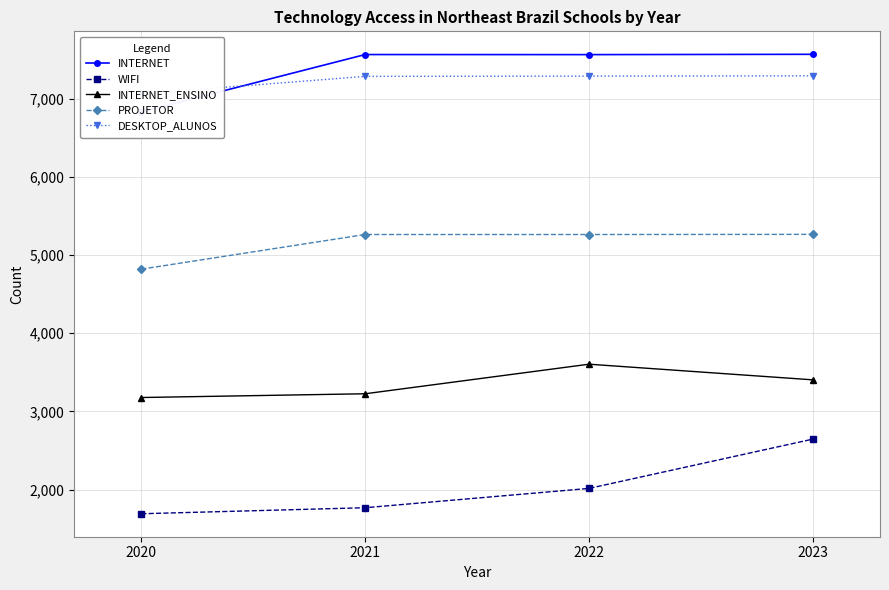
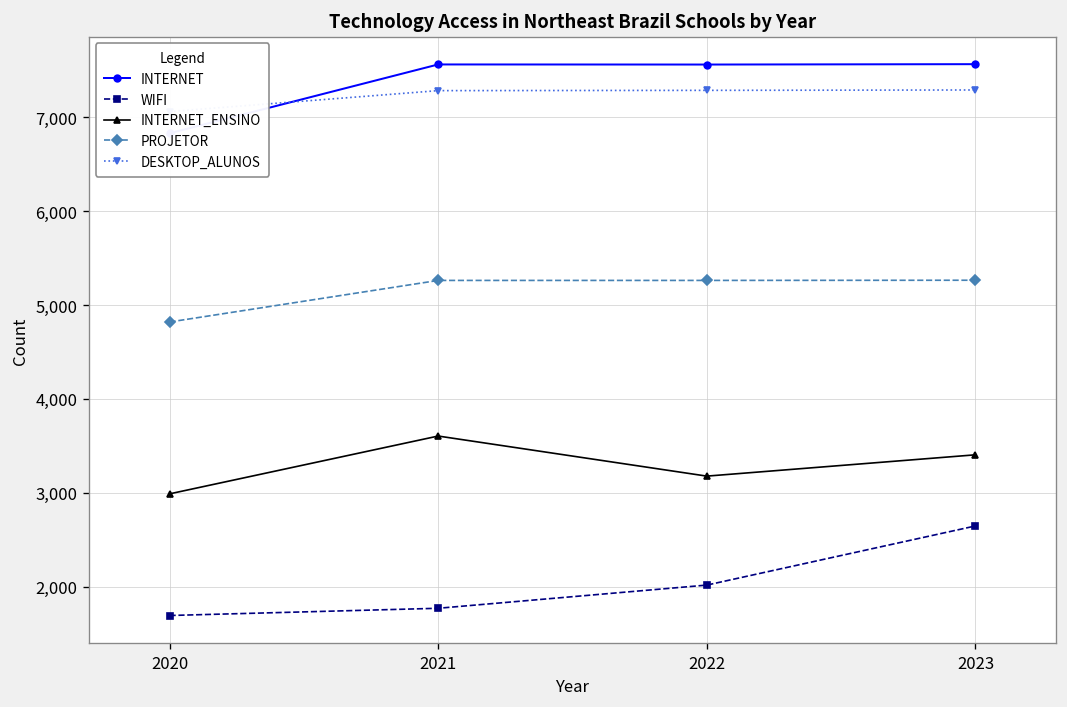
INTERNET_ENSINO, 2020: 3,200 -> 3,000
INTERNET_ENSINO, 2021: 3,200 -> 3,600
INTERNET_ENSINO, 2022: 3,600 -> 3,200
